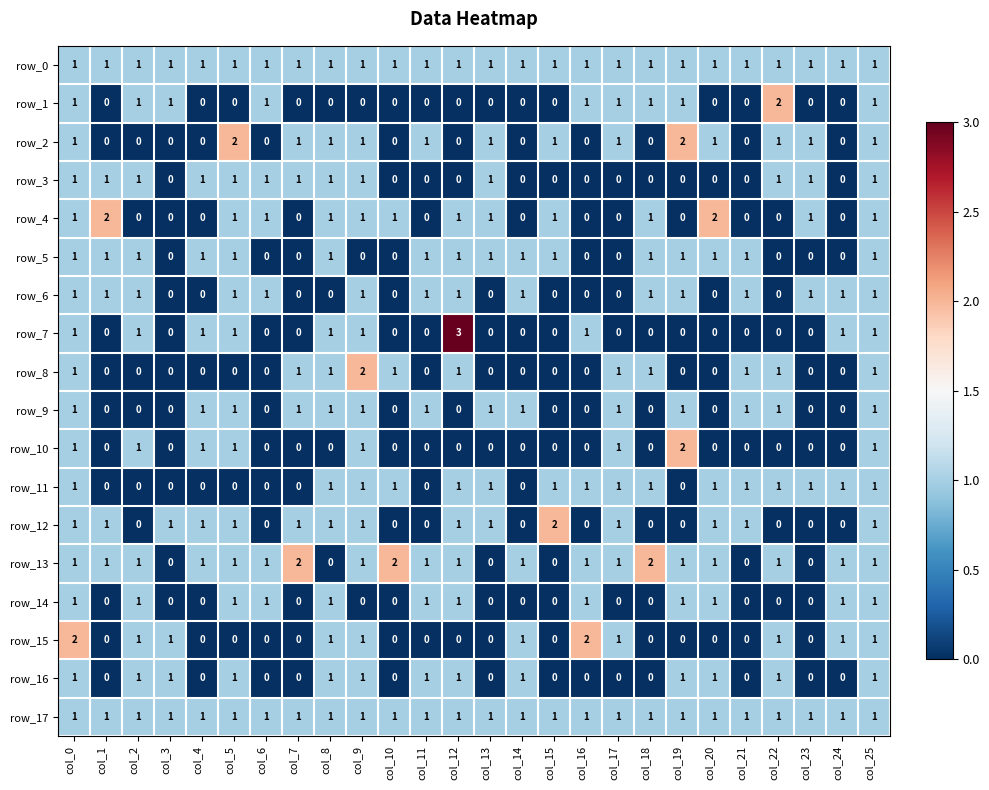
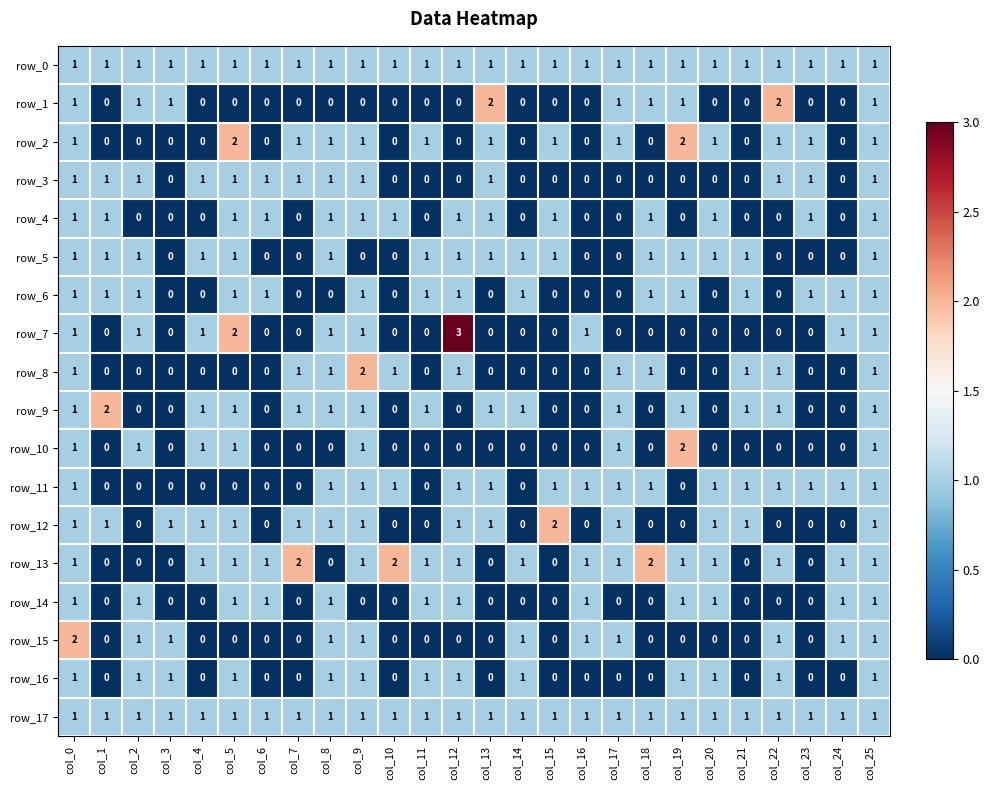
row_1, col_6: 1 -> 0
row_1, col_13: 0 -> 2
row_1, col_16: 1 -> 0
row_4, col_1: 2 -> 1
row_4, col_20: 2 -> 1
row_7, col_5: 1 -> 2
row_9, col_1: 0 -> 2
row_13, col_1: 1 -> 0
row_13, col_2: 1 -> 0
row_15, col_16: 2 -> 1
